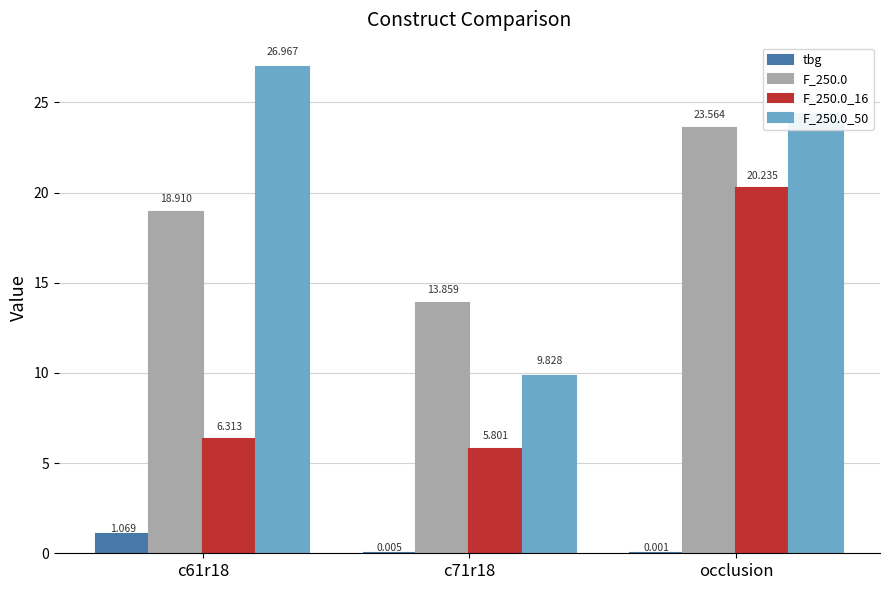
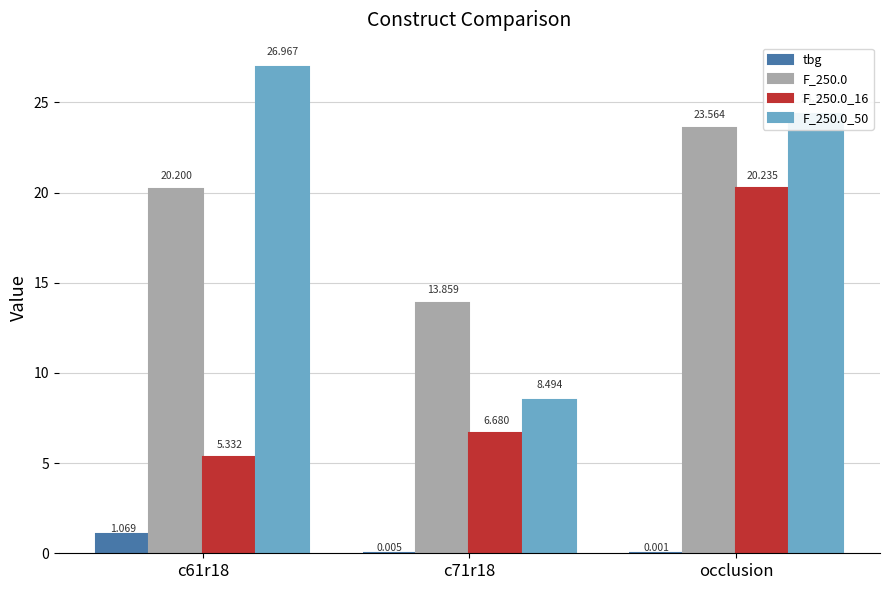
F_250.0, c61r18: 18.910 -> 20.200
F_250.0_16, c61r18: 6.313 -> 5.332
F_250.0_16, c71r18: 5.801 -> 6.680
F_250.0_50, c71r18: 9.828 -> 8.494
